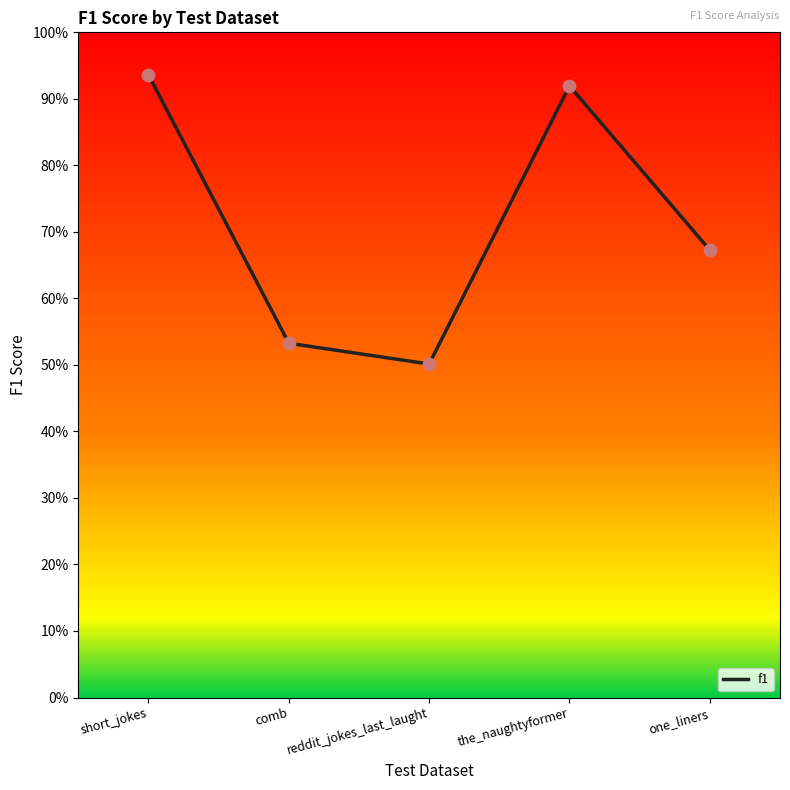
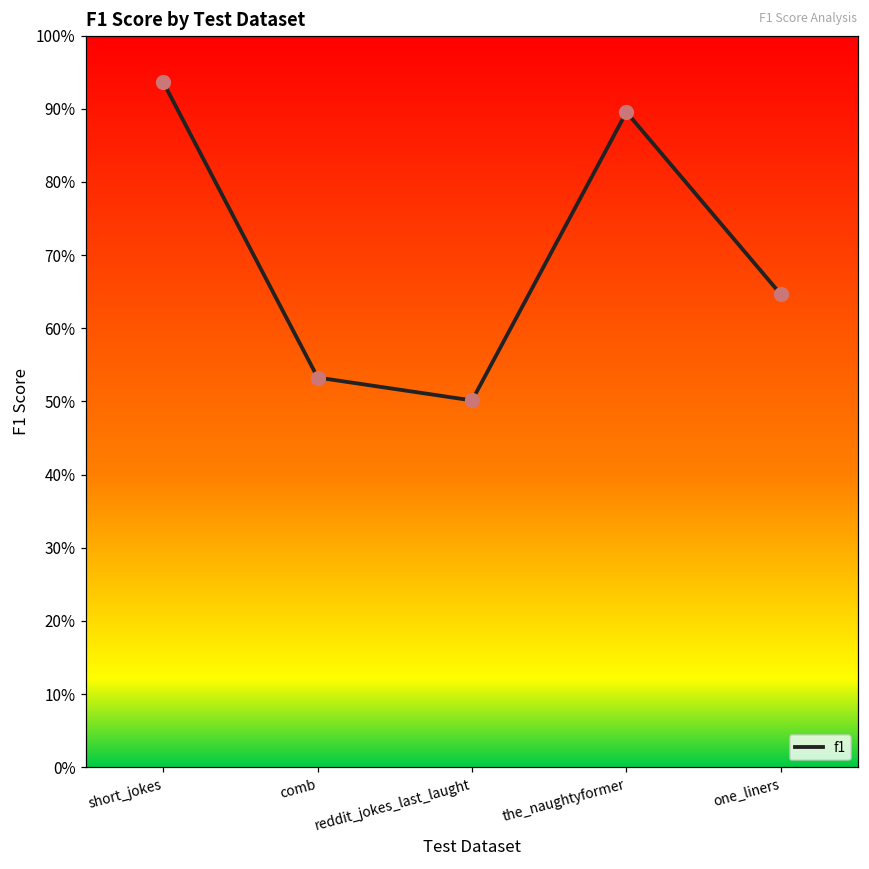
the_naughtyformer: 92% -> 90%
one_liners: 67% -> 65%
